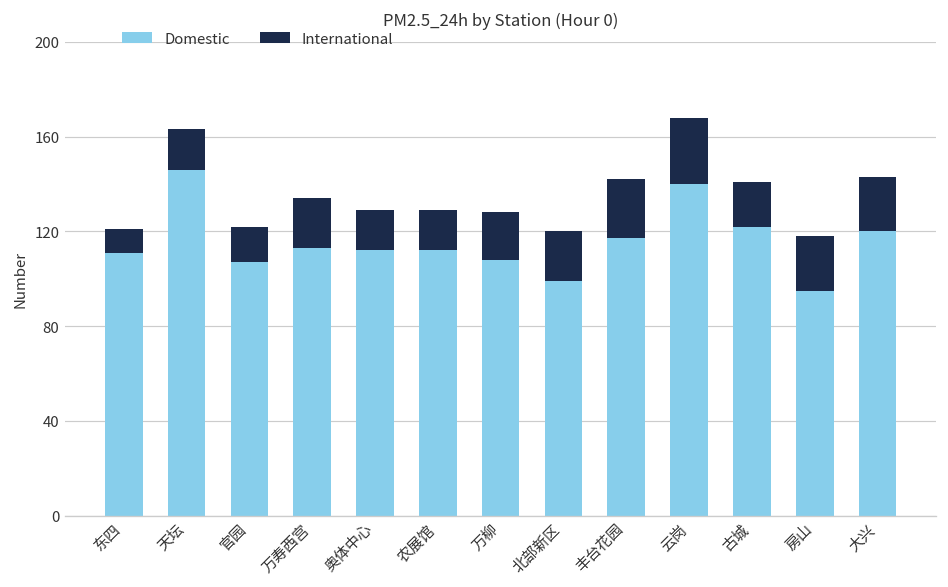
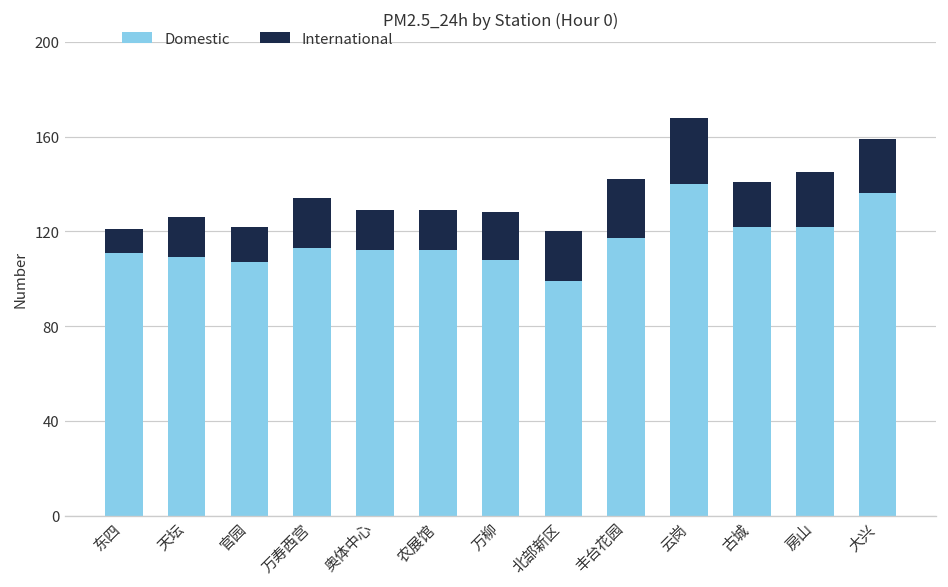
Domestic, 天坛: 146 -> 109
Domestic, 房山: 95 -> 122
Domestic, 大兴: 120 -> 136
